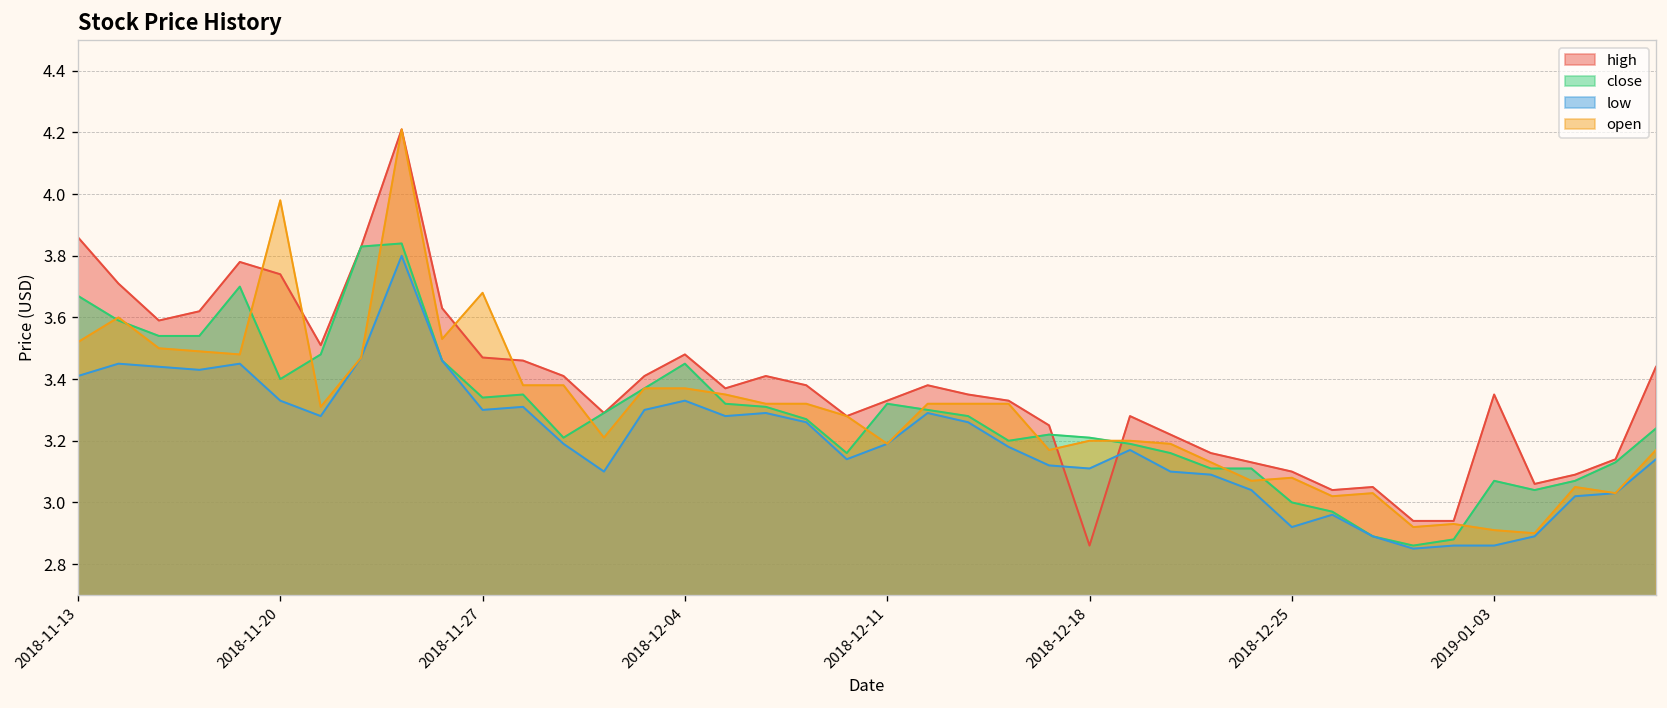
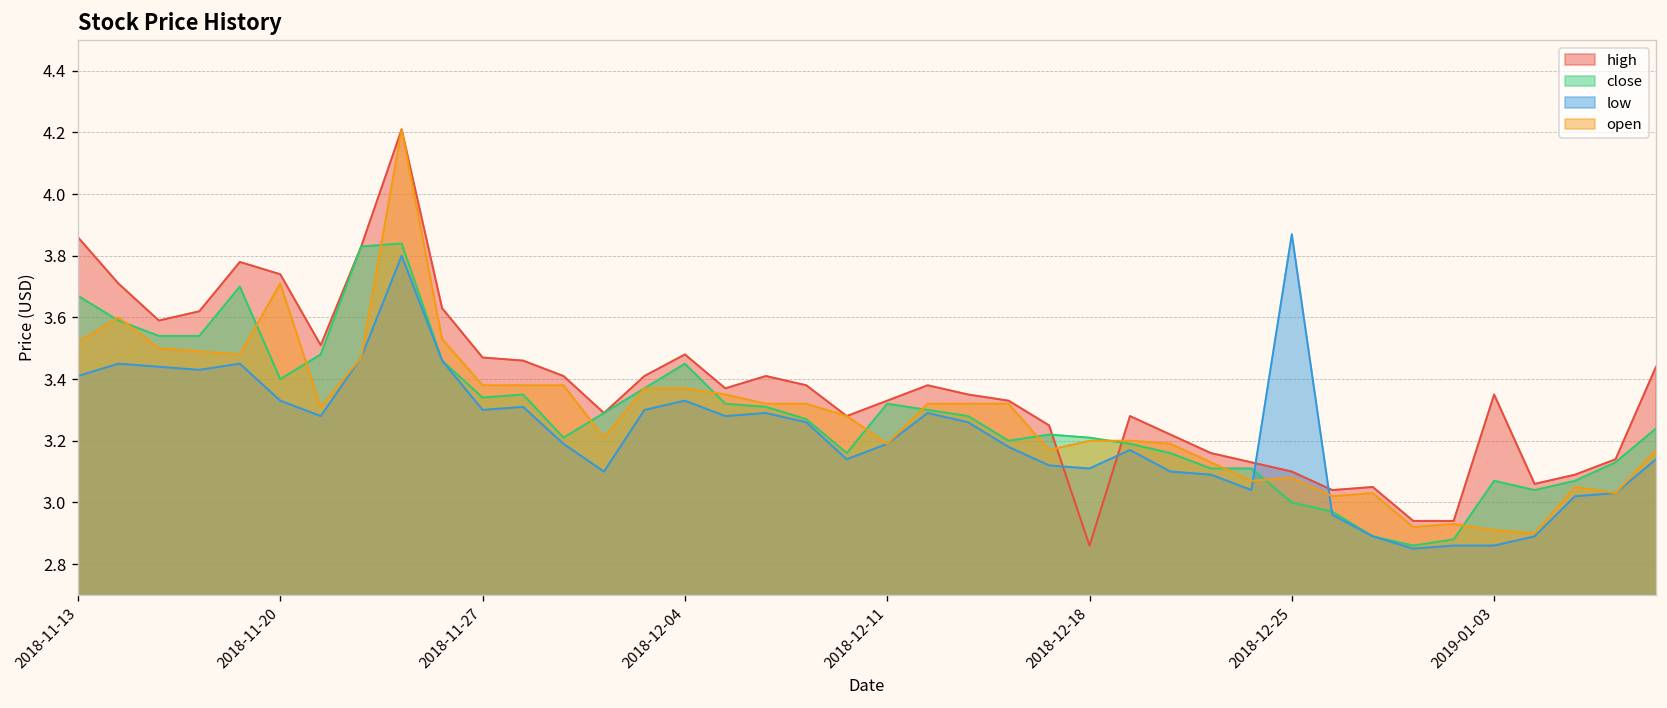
open, 2018-11-20: 3.98 -> 3.71
open, 2018-11-27: 3.68 -> 3.38
low, 2018-12-25: 2.92 -> 3.87
